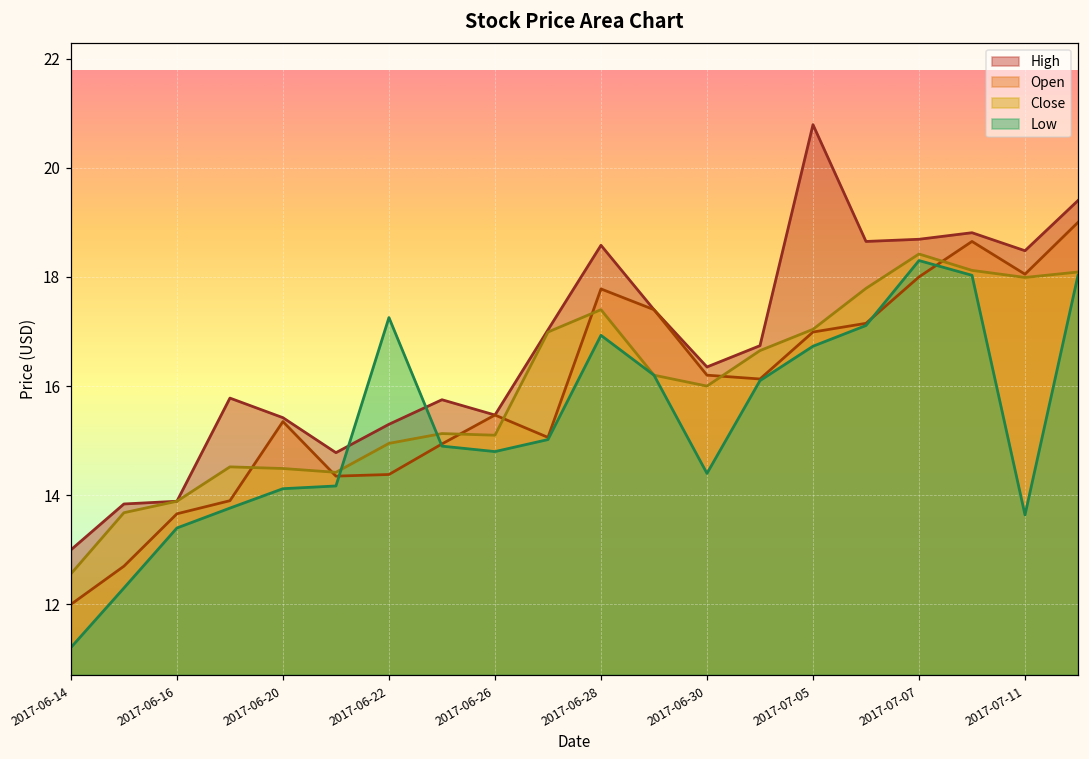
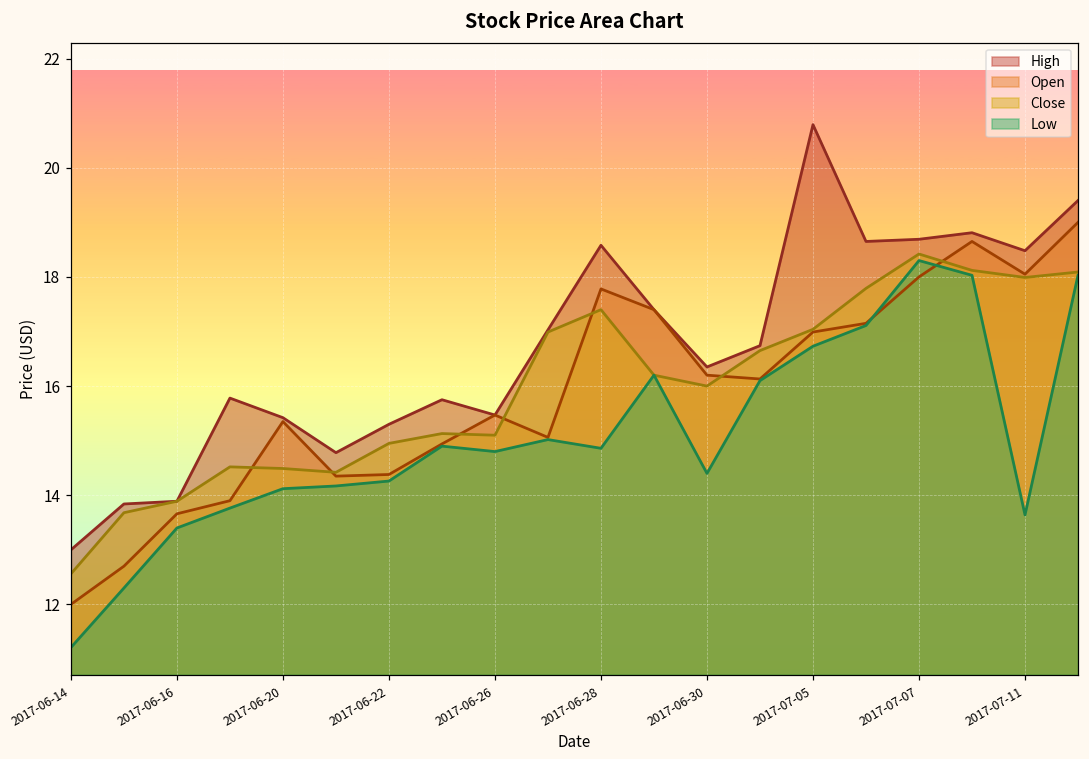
Low, 2017-06-22: 17.3 -> 14.3
Low, 2017-06-28: 16.9 -> 14.9
